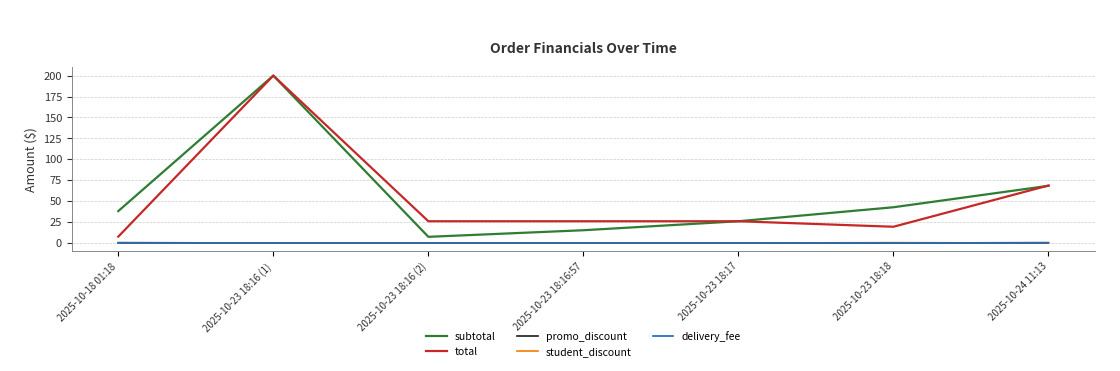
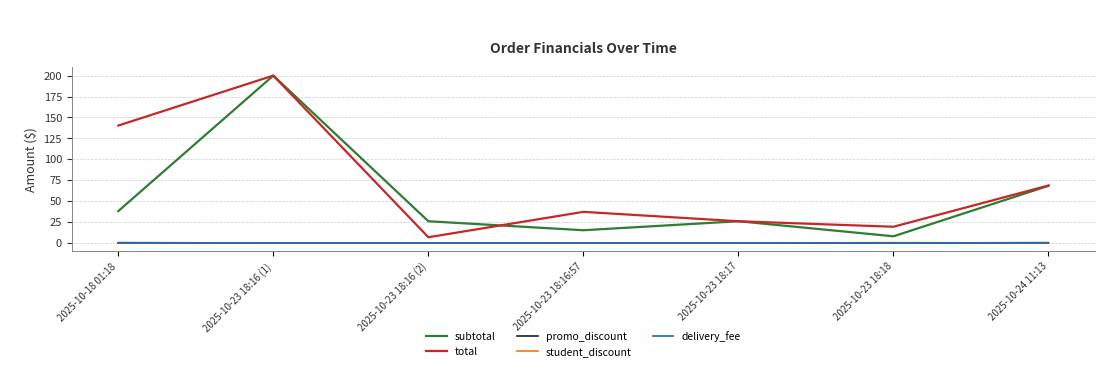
total, 2025-10-18 01:18: 10 -> 140
subtotal, 2025-10-23 18:16 (2): 10 -> 30
total, 2025-10-23 18:16 (2): 30 -> 10
total, 2025-10-23 18:16:57: 30 -> 40
subtotal, 2025-10-23 18:18: 40 -> 10
